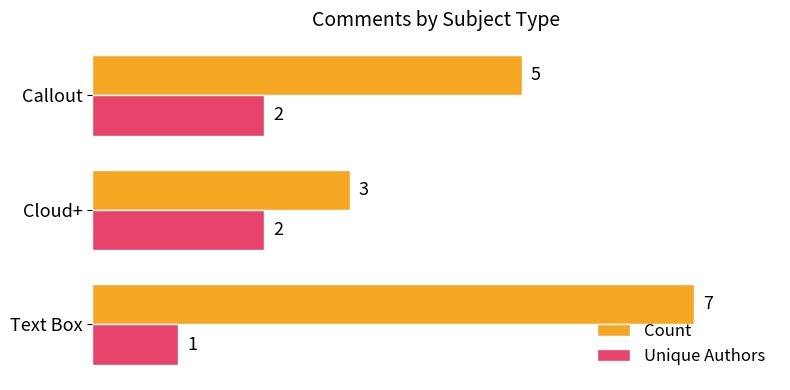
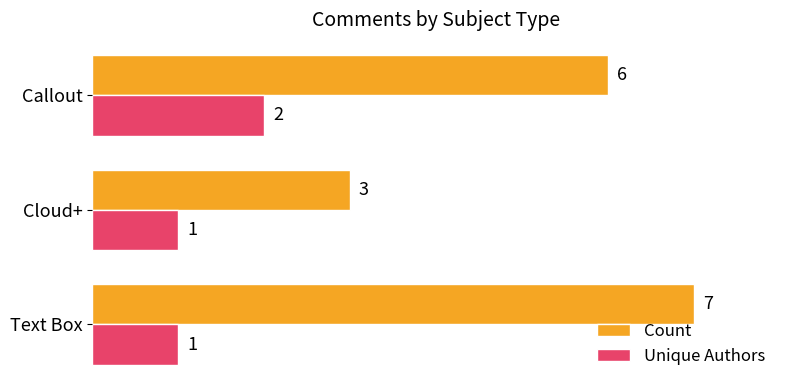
Count, Callout: 5 -> 6
Unique Authors, Cloud+: 2 -> 1
